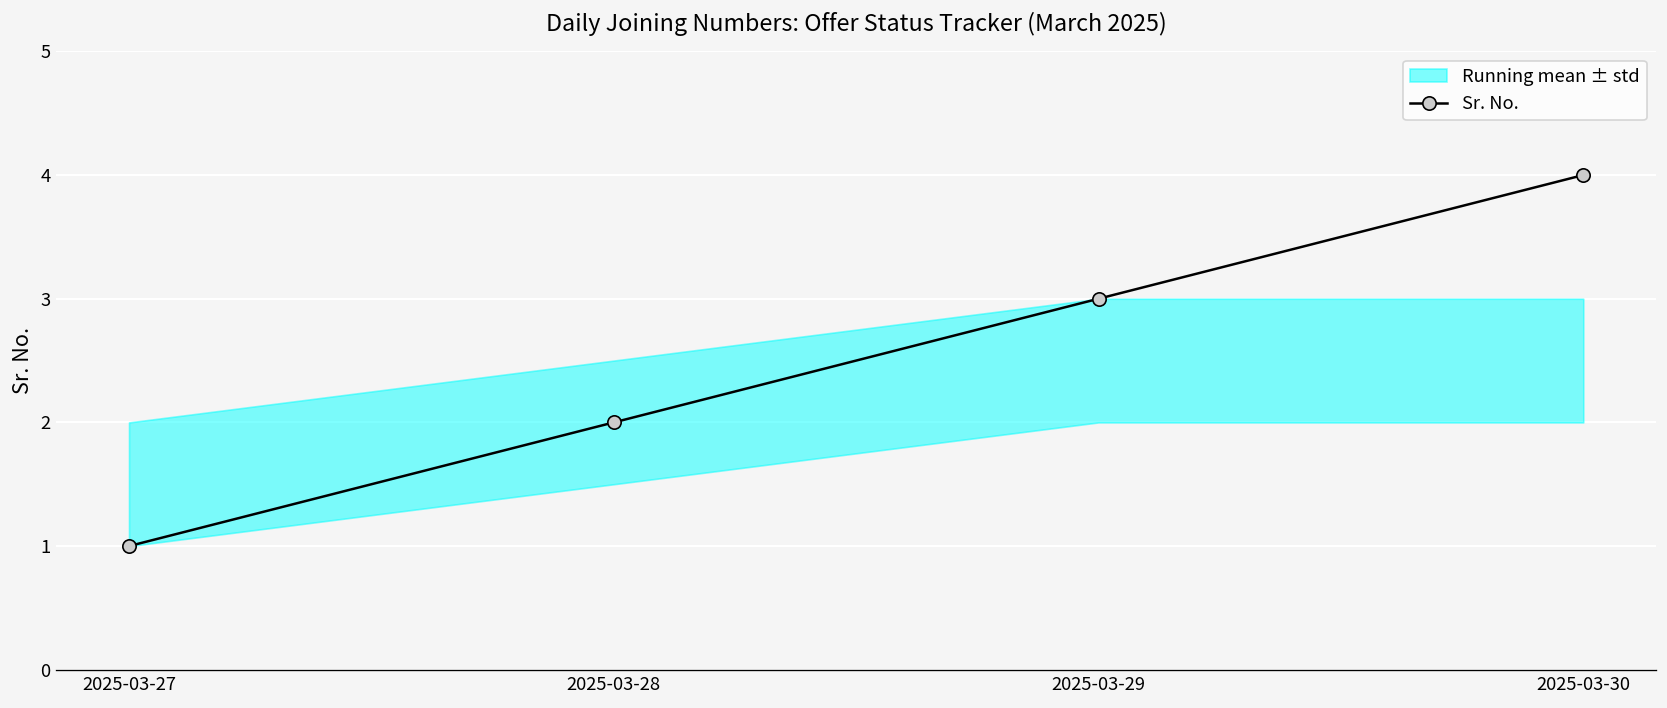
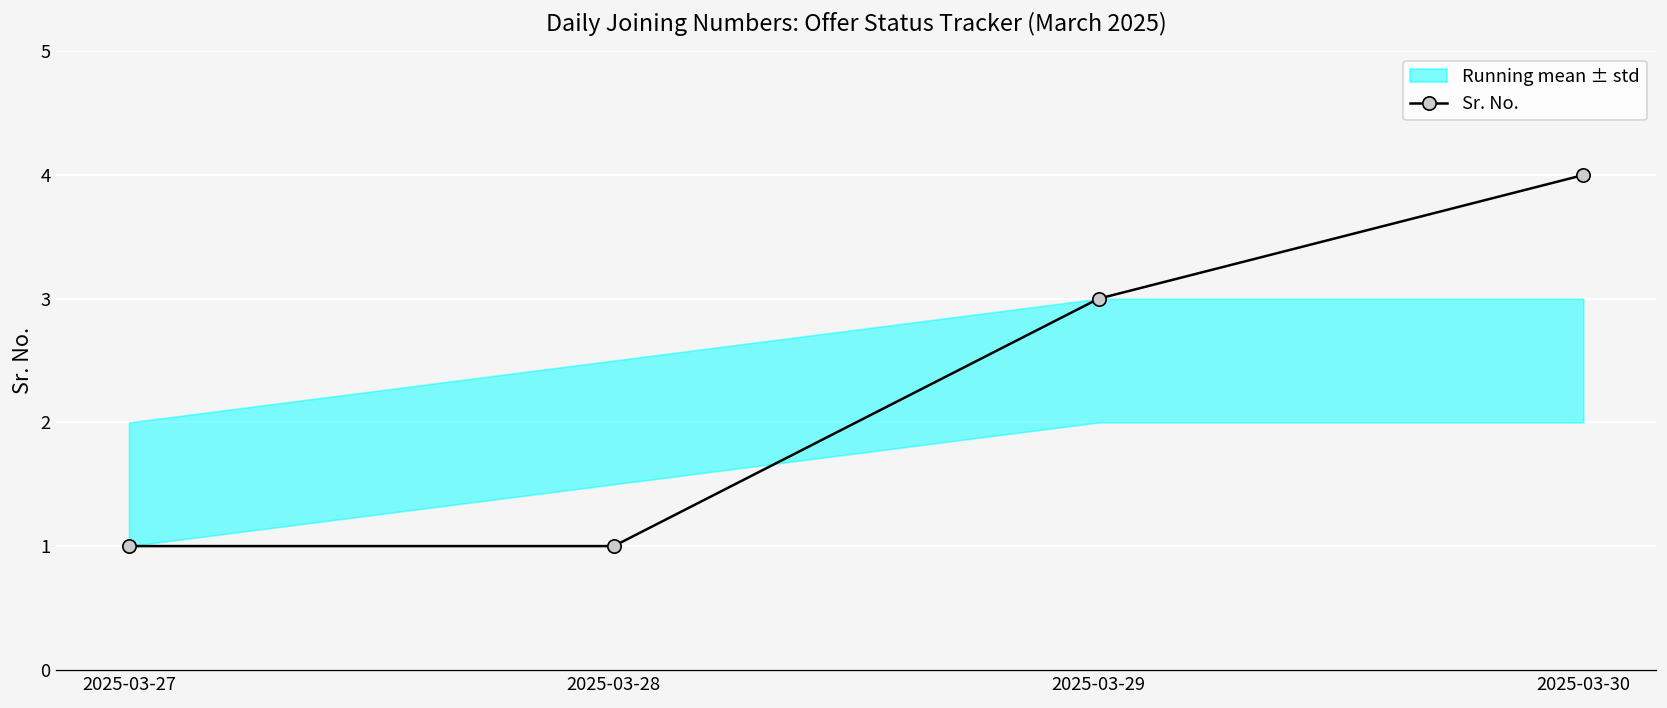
Sr. No., 2025-03-28: 2 -> 1
